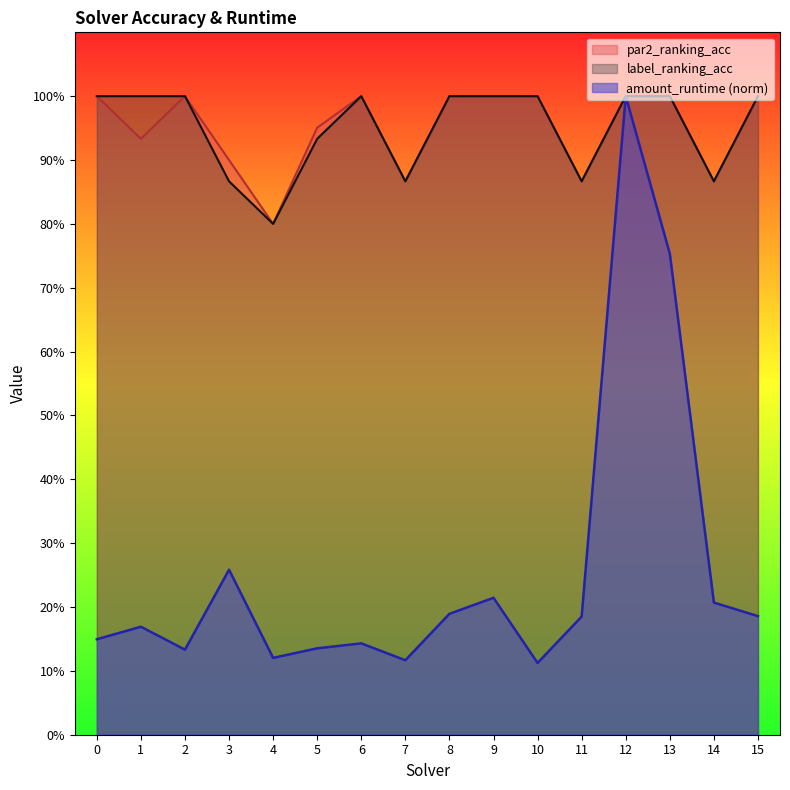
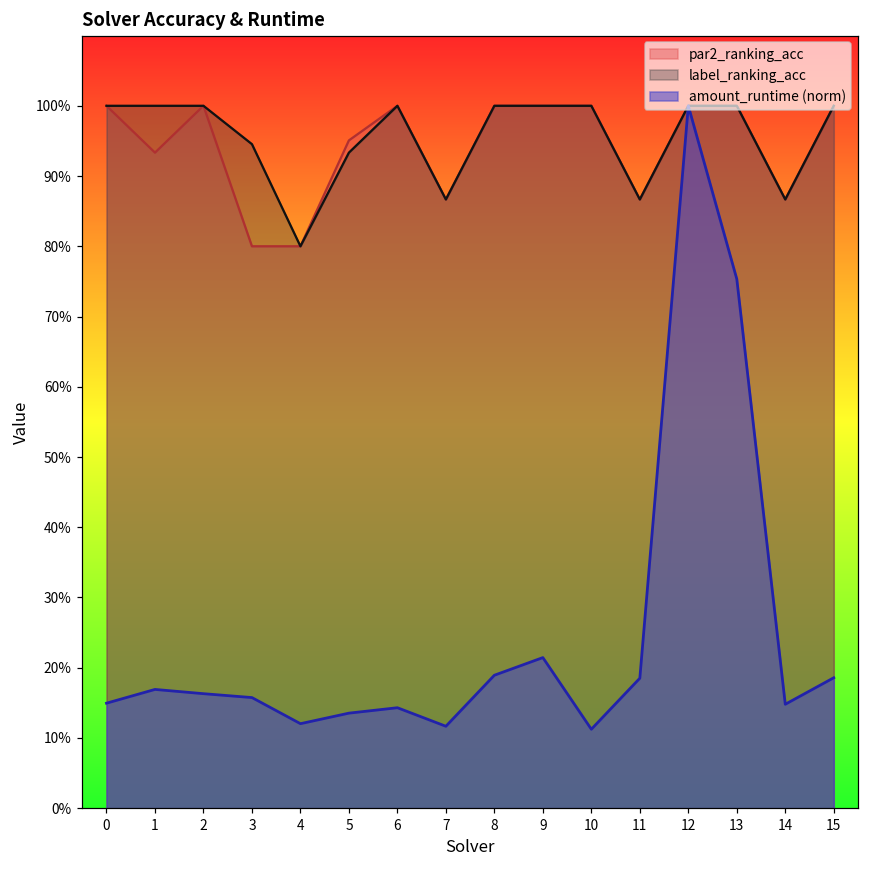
amount_runtime (norm), 2: 13% -> 16%
par2_ranking_acc, 3: 90% -> 80%
label_ranking_acc, 3: 87% -> 95%
amount_runtime (norm), 3: 26% -> 16%
amount_runtime (norm), 14: 21% -> 15%
